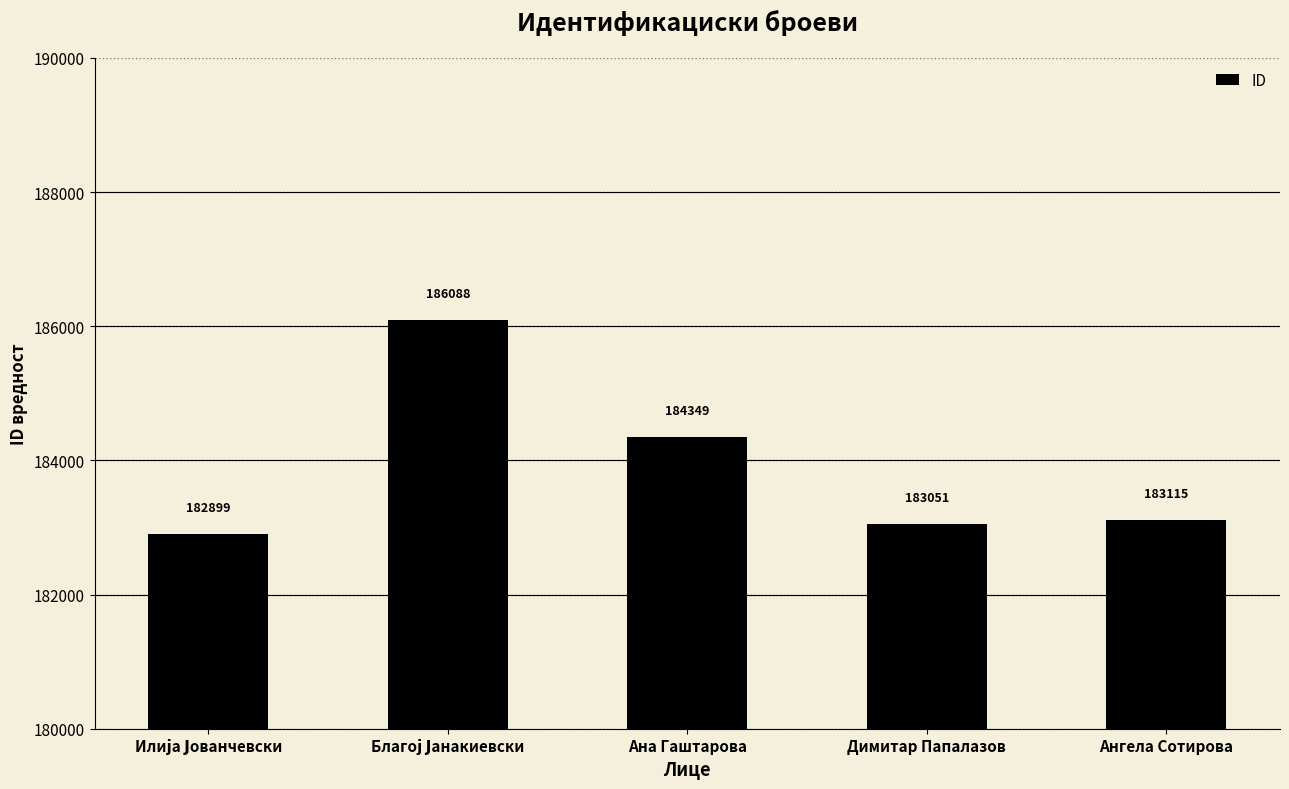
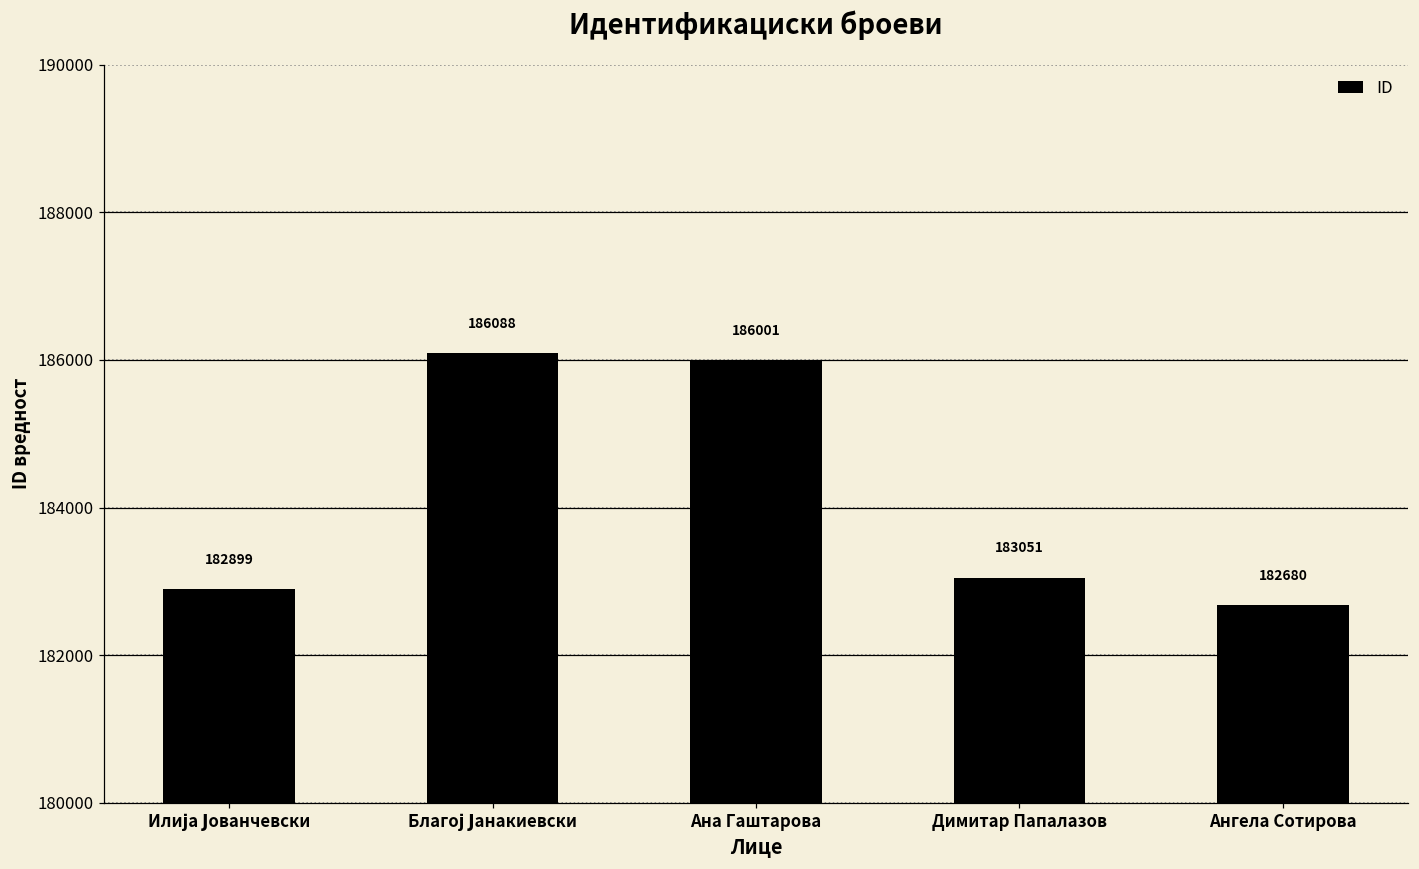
Ана Гаштарова: 184349 -> 186001
Ангела Сотирова: 183115 -> 182680
